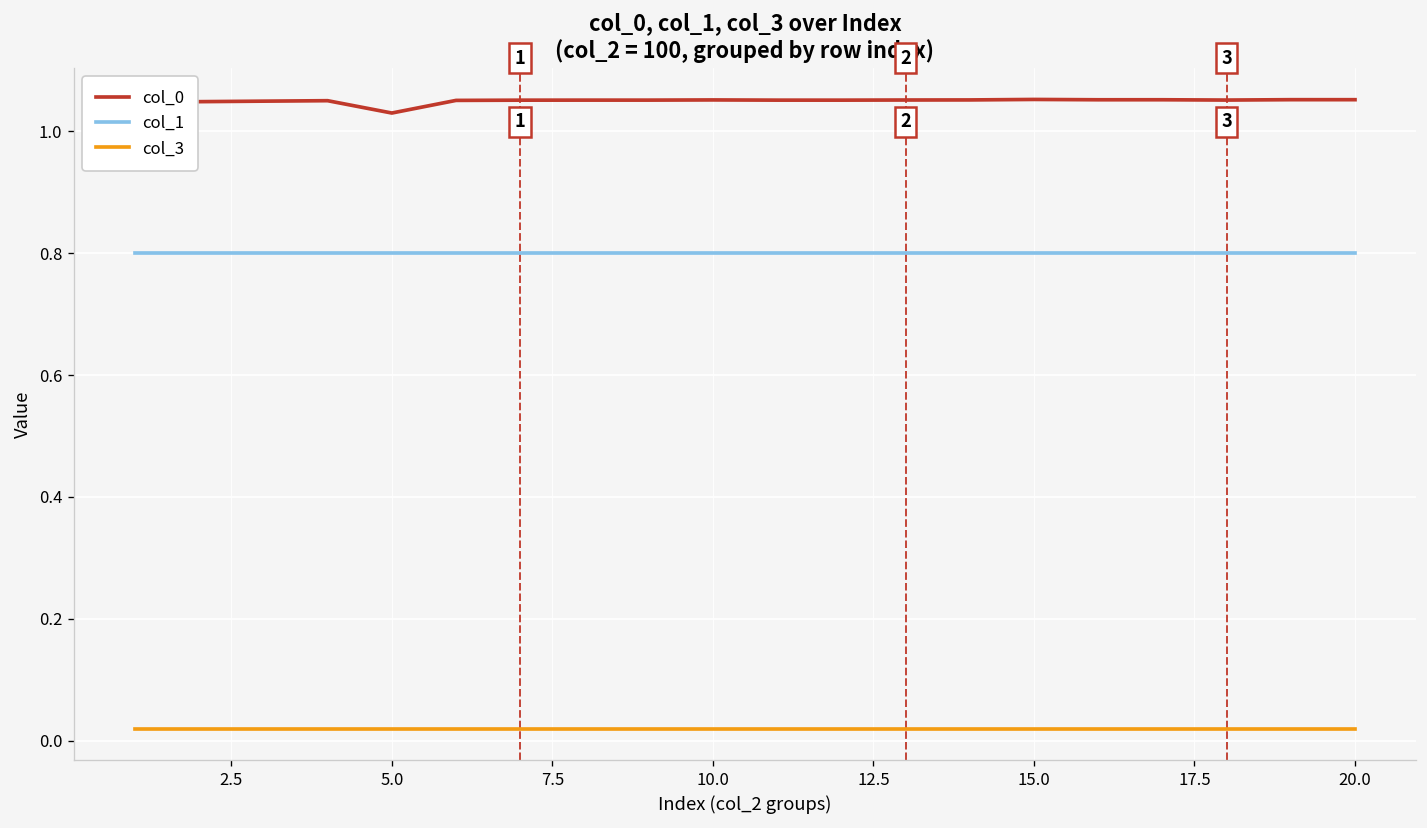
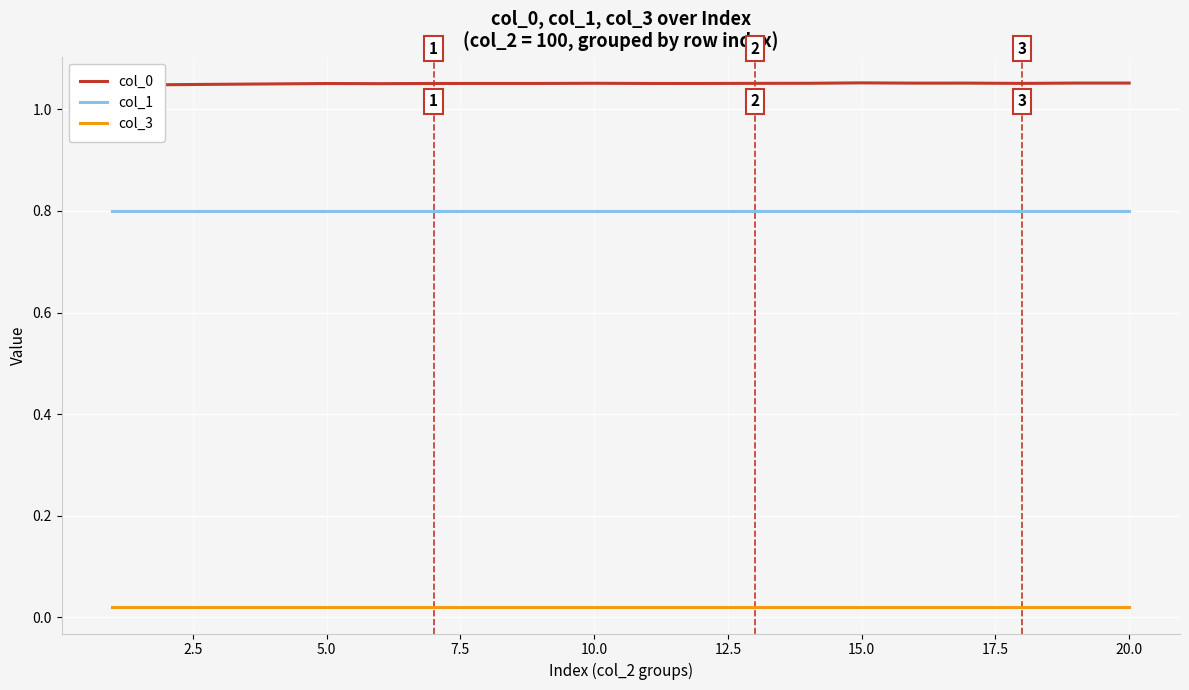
col_0, 5.0: 1.03 -> 1.05
